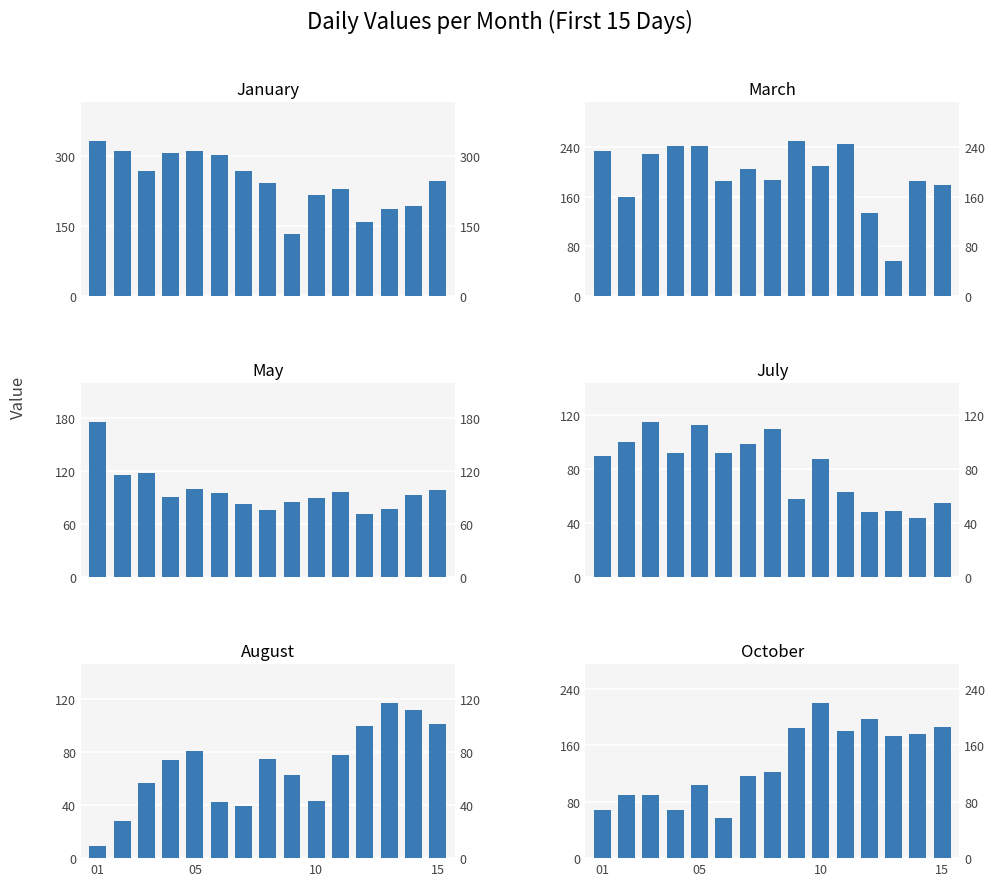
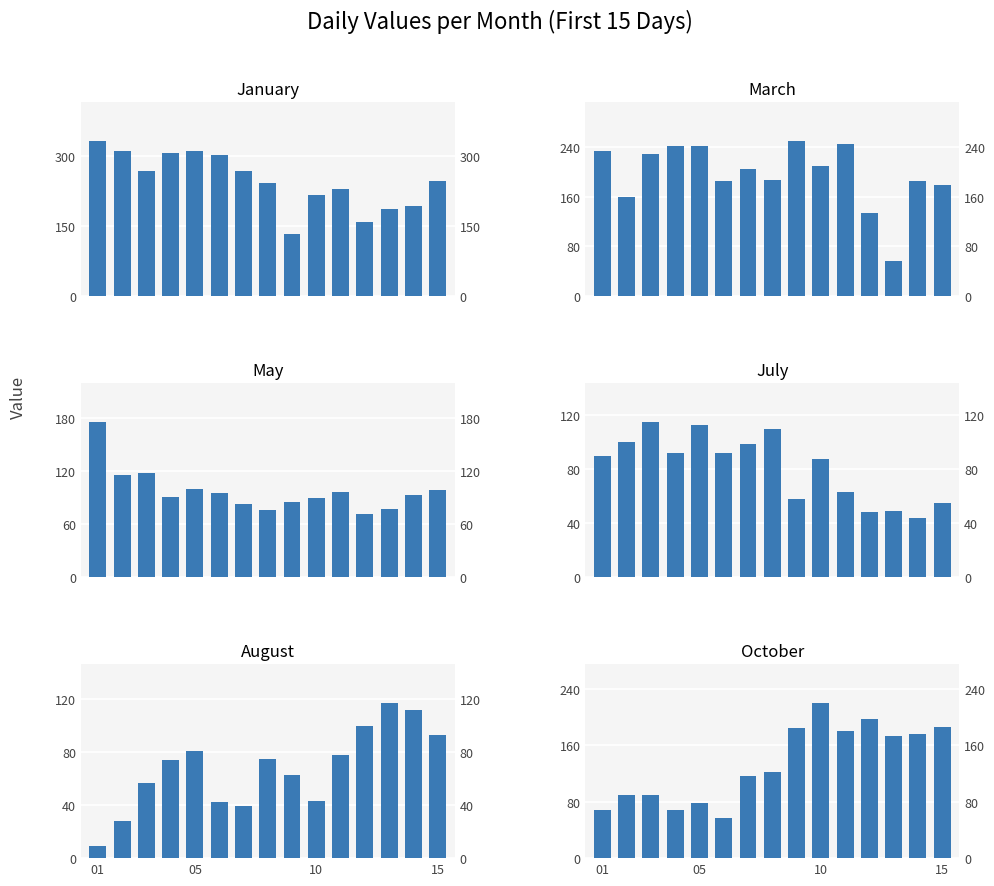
August, 15: 101 -> 93
October, 05: 100 -> 80
